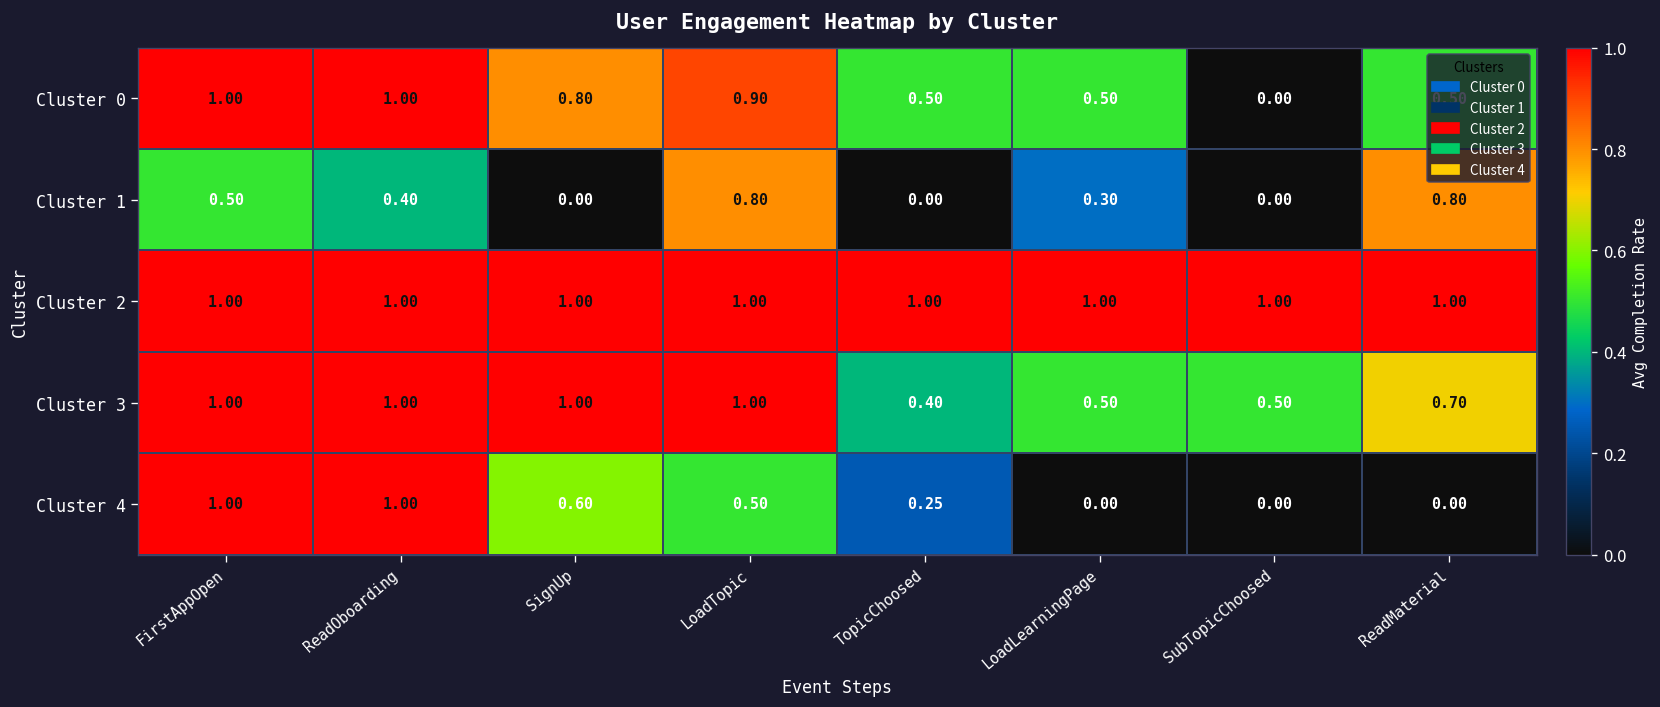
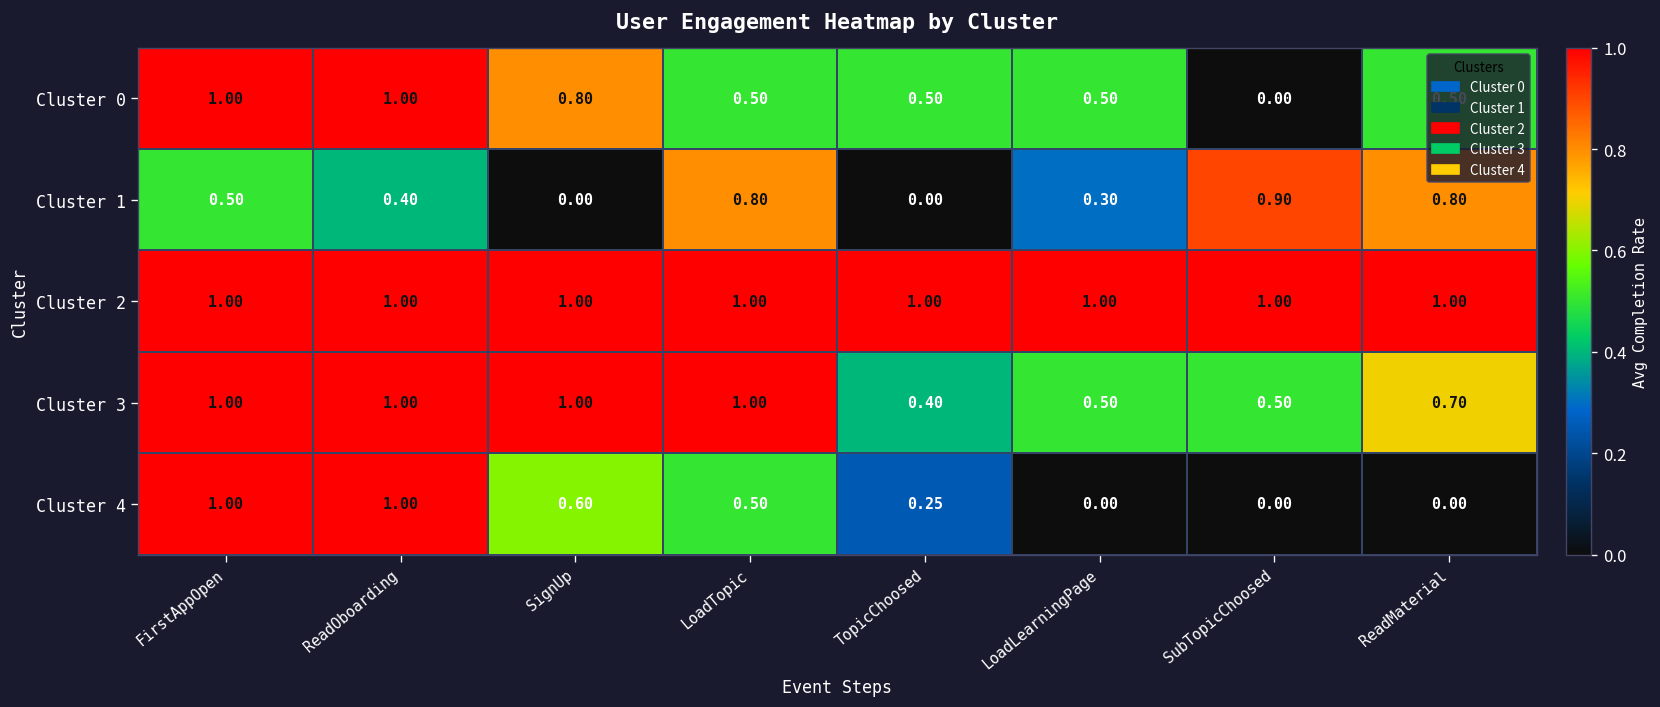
Cluster 0, LoadTopic: 0.90 -> 0.50
Cluster 1, SubTopicChoosed: 0.00 -> 0.90
